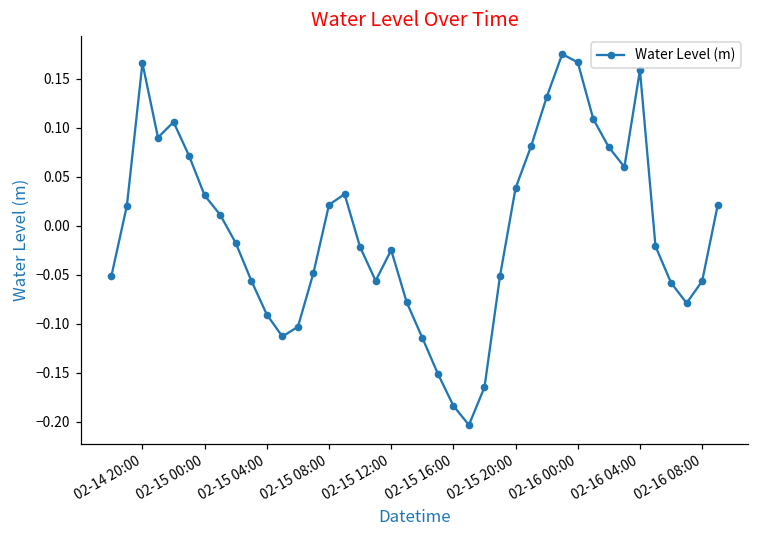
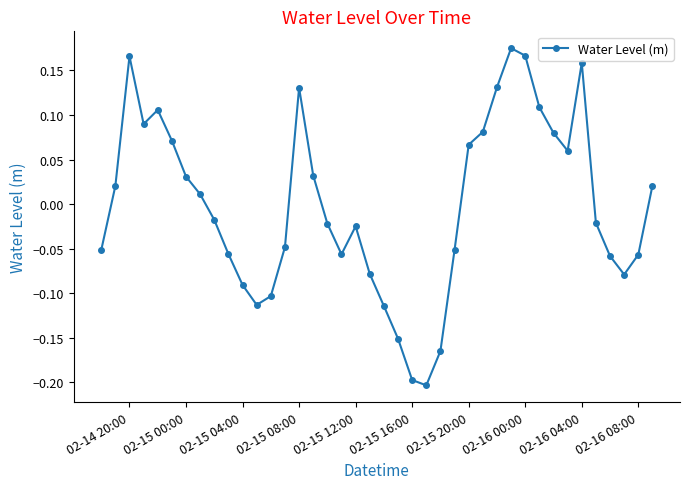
02-15 08:00: 0.02 -> 0.13
02-15 16:00: -0.18 -> -0.20
02-15 20:00: 0.04 -> 0.07
